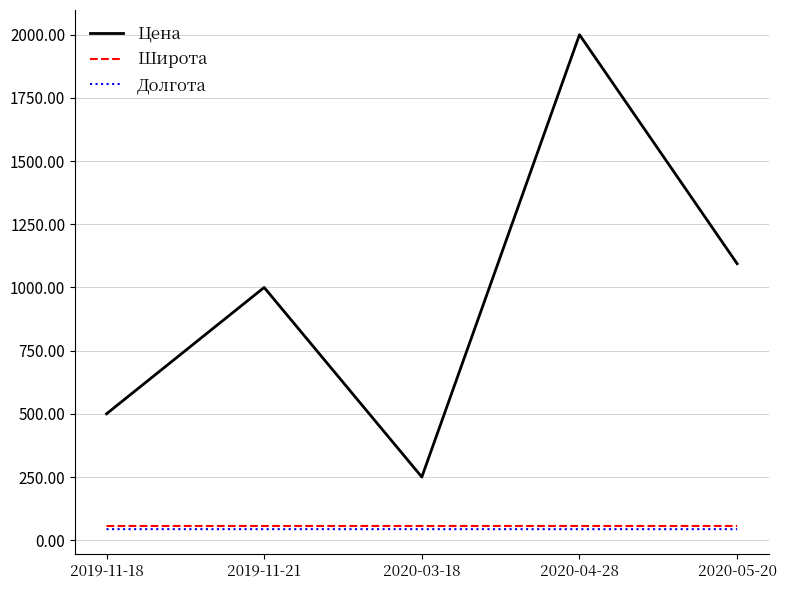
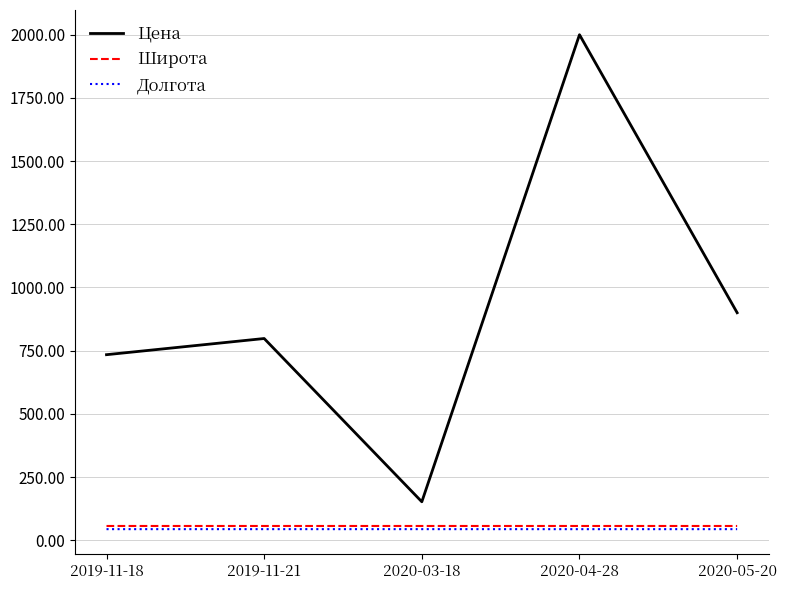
Цена, 2019-11-18: 500 -> 730
Цена, 2019-11-21: 1000 -> 800
Цена, 2020-03-18: 250 -> 150
Цена, 2020-05-20: 1090 -> 900
